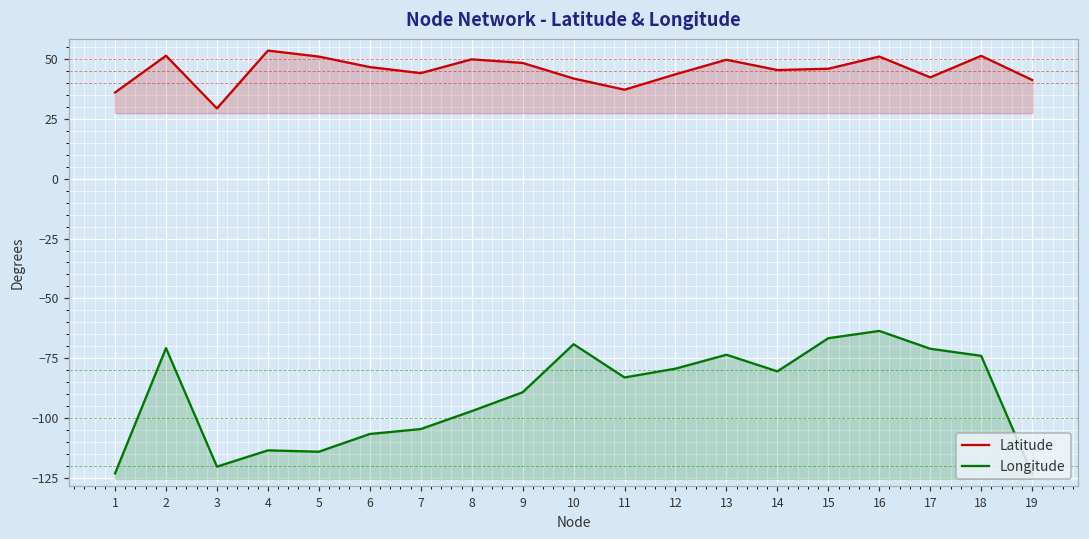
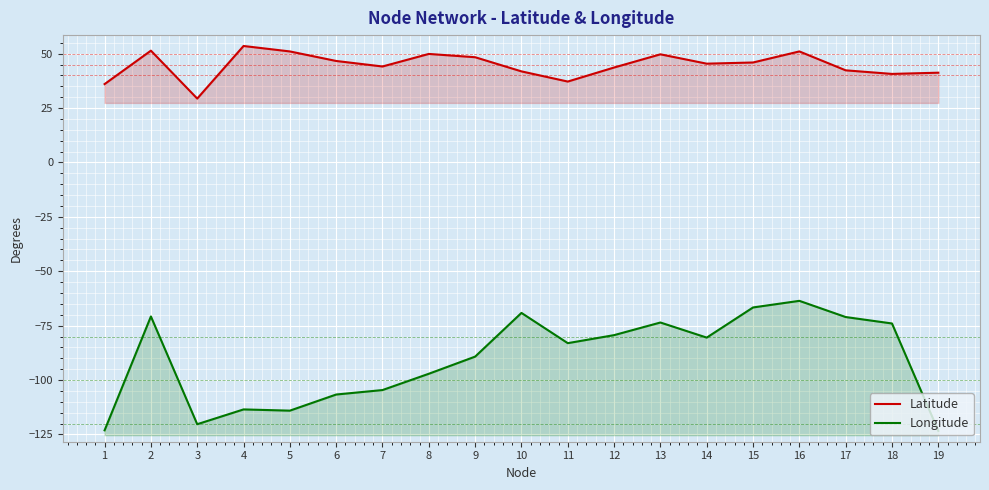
Latitude, 18: 51 -> 41
